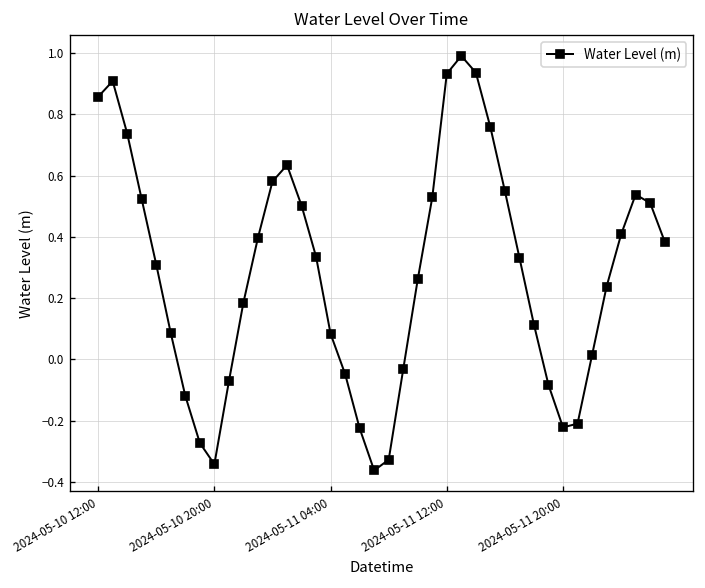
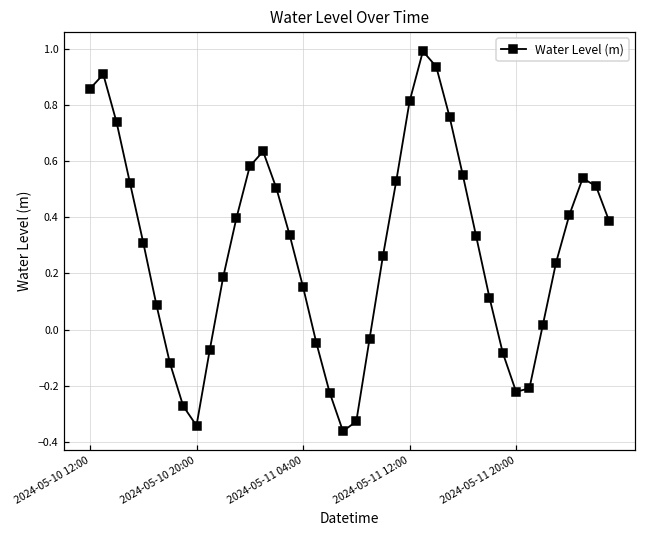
2024-05-11 04:00: 0.08 -> 0.15
2024-05-11 12:00: 0.93 -> 0.81
